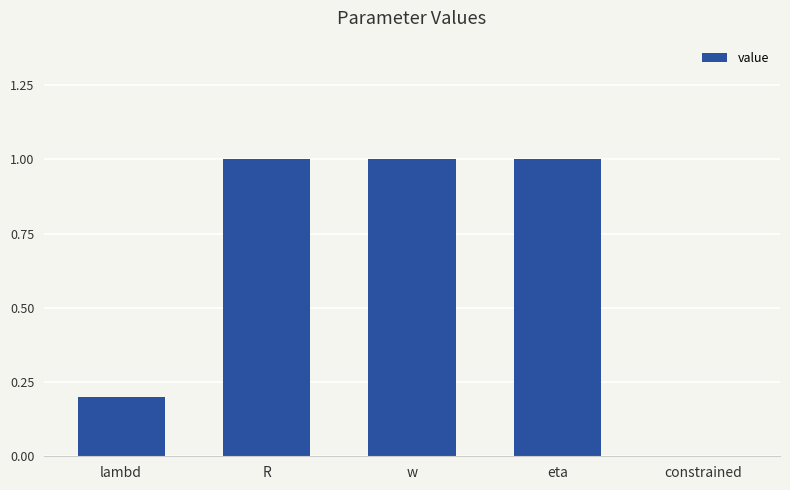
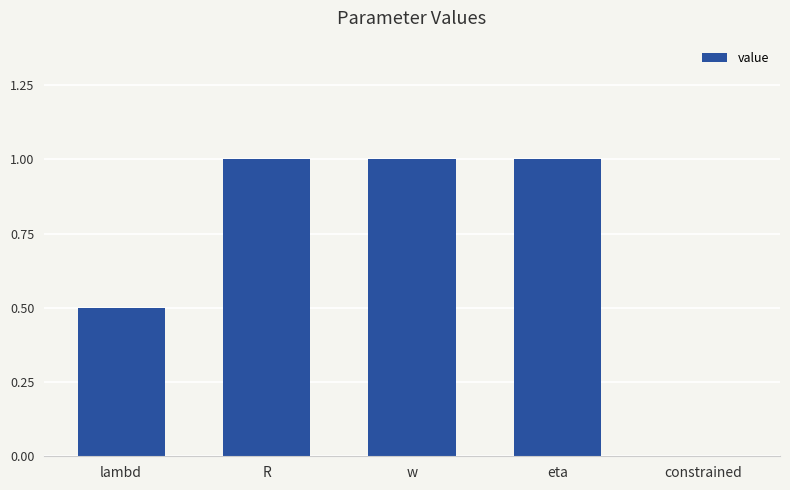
lambd: 0.2 -> 0.5
